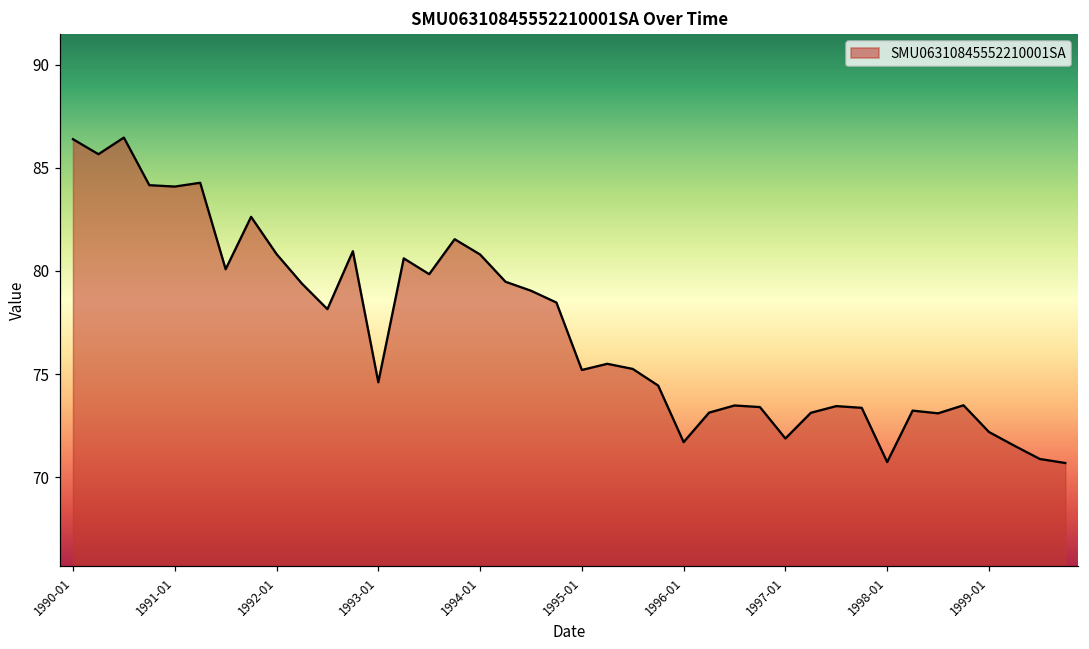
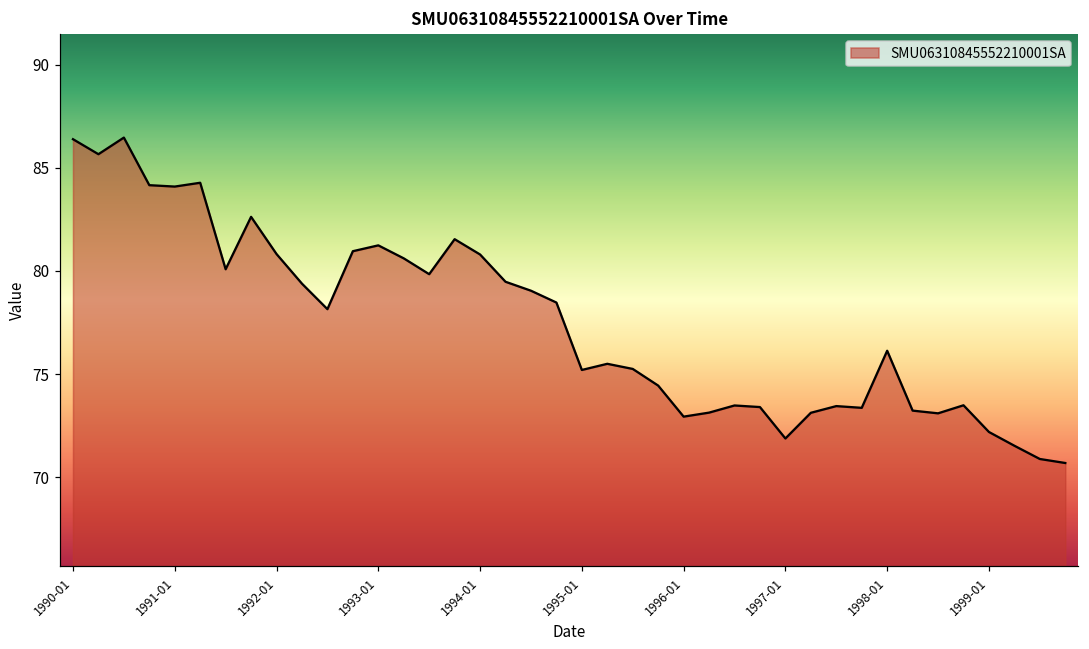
1993-01: 74.6 -> 81.2
1996-01: 71.7 -> 72.9
1998-01: 70.7 -> 76.1
